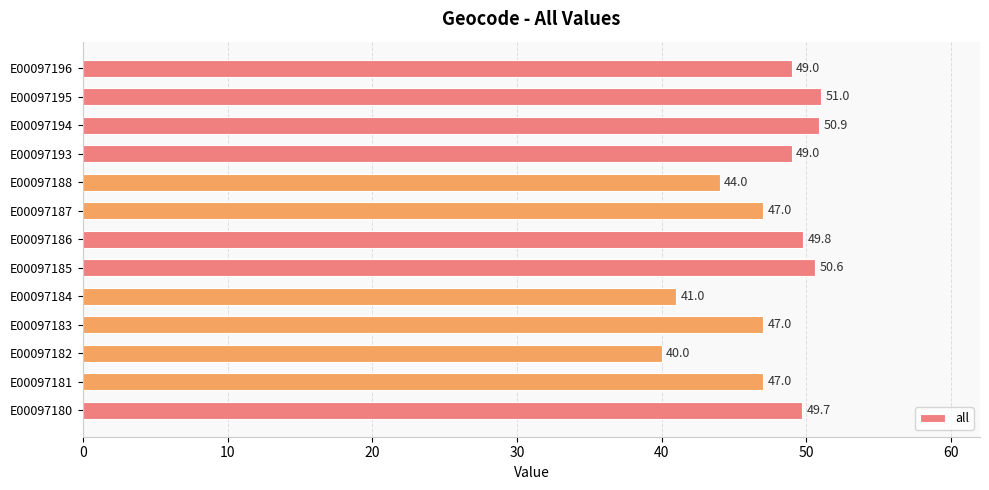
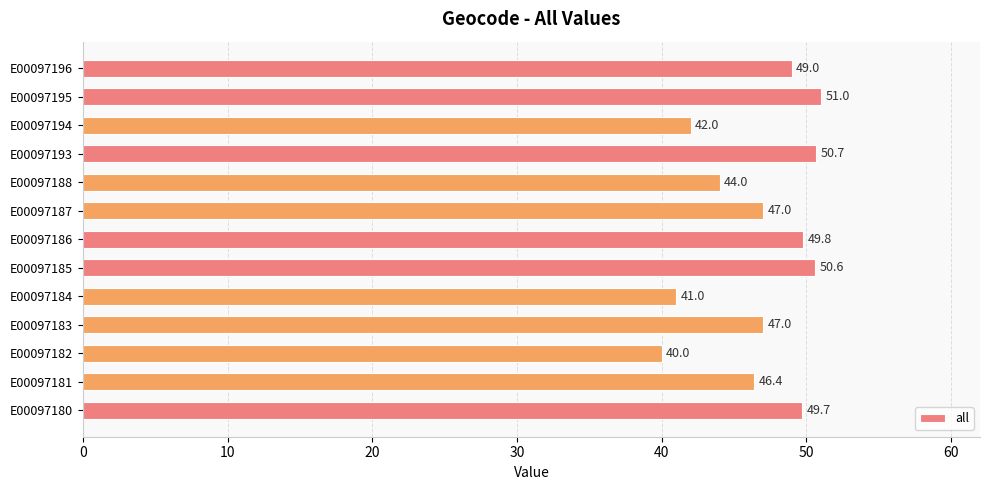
E00097194: 50.9 -> 42.0
E00097193: 49.0 -> 50.7
E00097181: 47.0 -> 46.4
